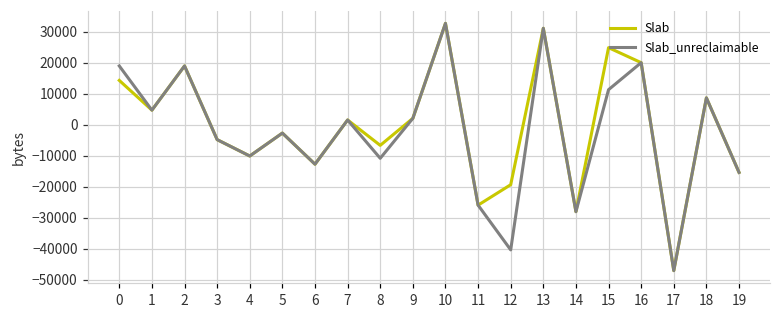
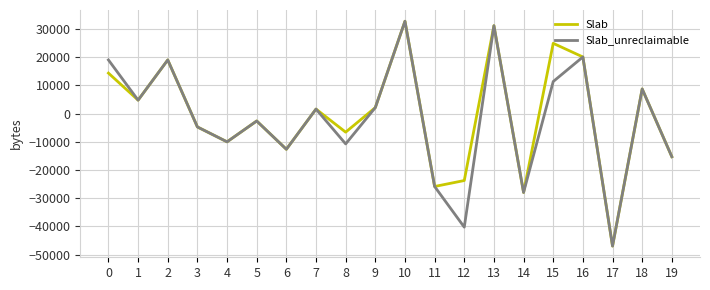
Slab, 12: -19000 -> -24000
